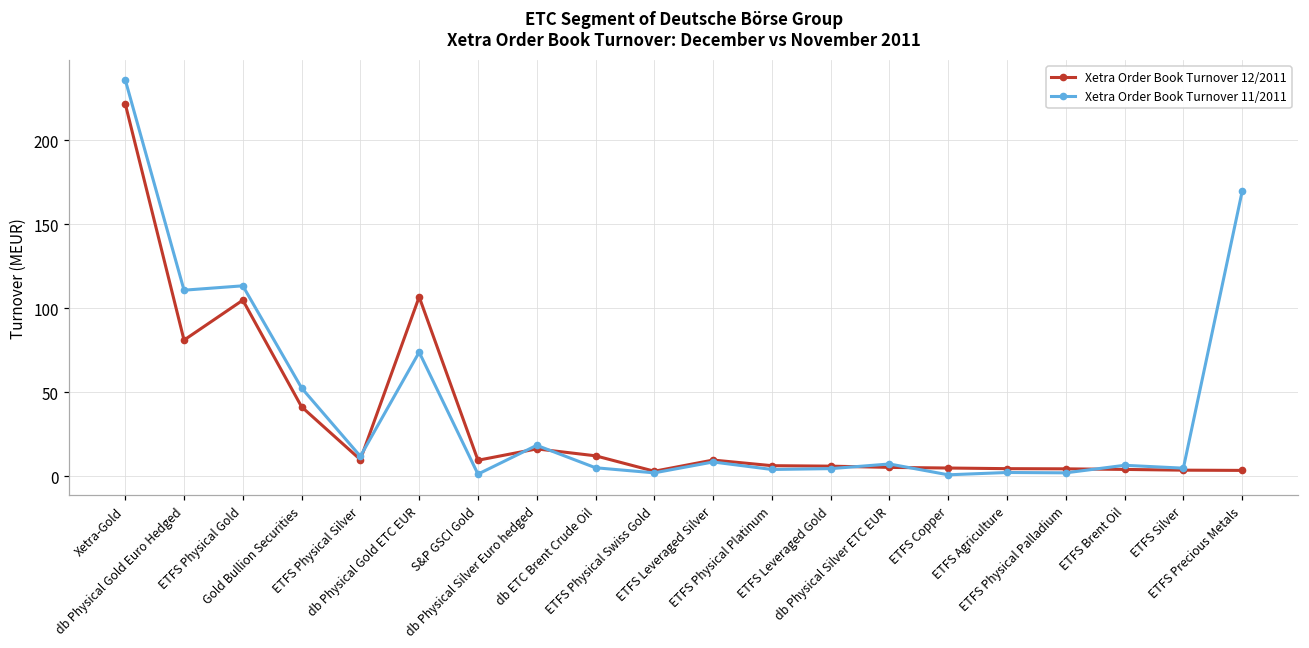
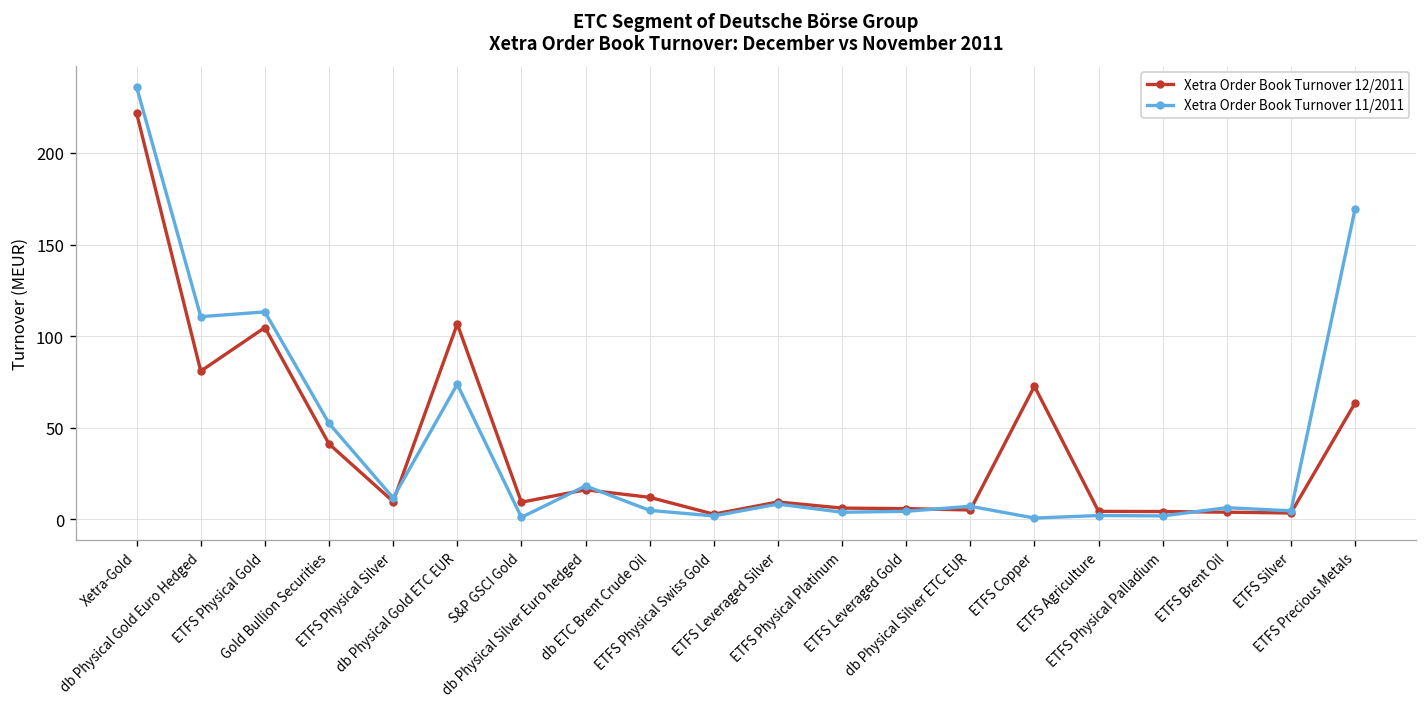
Xetra Order Book Turnover 12/2011, ETFS Copper: 5 -> 73
Xetra Order Book Turnover 12/2011, ETFS Precious Metals: 3 -> 64
